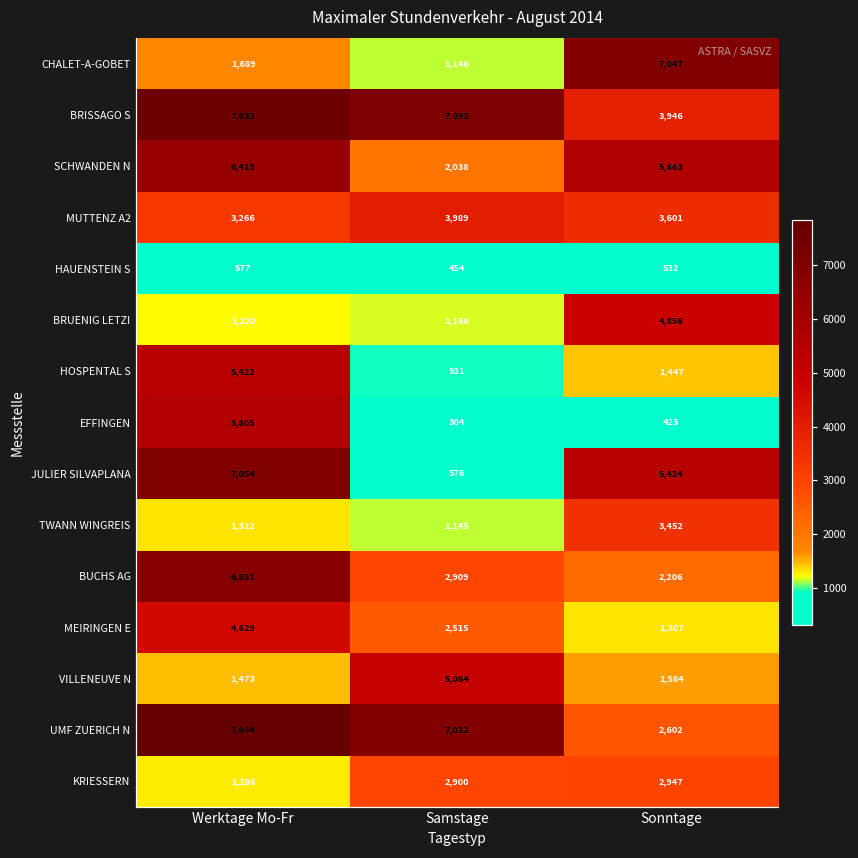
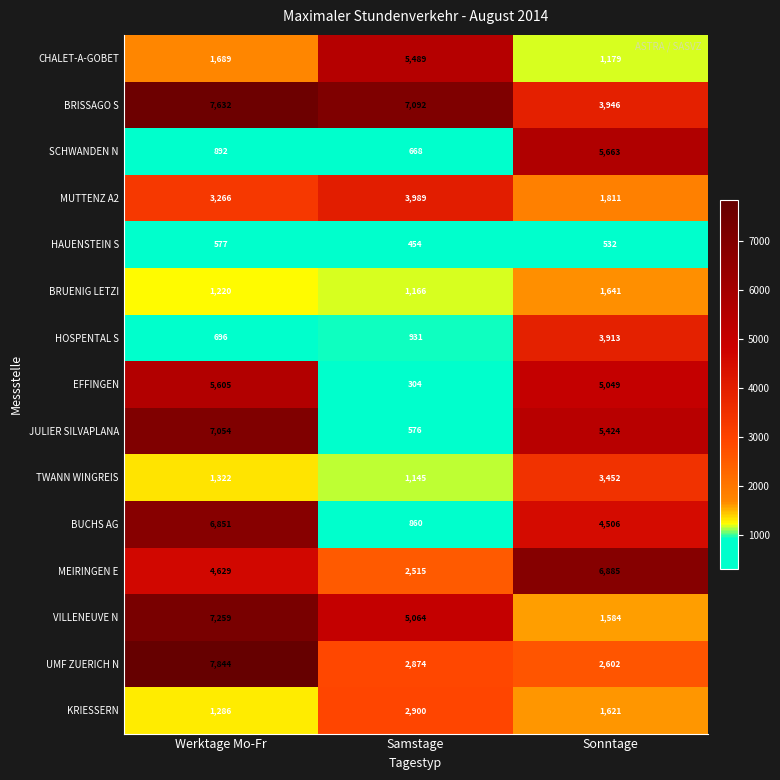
CHALET-A-GOBET, Samstage: 1,146 -> 5,489
CHALET-A-GOBET, Sonntage: 7,047 -> 1,179
SCHWANDEN N, Werktage Mo-Fr: 6,419 -> 892
SCHWANDEN N, Samstage: 2,038 -> 668
MUTTENZ A2, Sonntage: 3,601 -> 1,811
BRUENIG LETZI, Sonntage: 4,856 -> 1,641
HOSPENTAL S, Werktage Mo-Fr: 5,422 -> 696
HOSPENTAL S, Sonntage: 1,447 -> 3,913
EFFINGEN, Sonntage: 423 -> 5,049
BUCHS AG, Samstage: 2,909 -> 860
BUCHS AG, Sonntage: 2,206 -> 4,506
MEIRINGEN E, Sonntage: 1,307 -> 6,885
VILLENEUVE N, Werktage Mo-Fr: 1,473 -> 7,259
UMF ZUERICH N, Samstage: 7,012 -> 2,874
KRIESSERN, Sonntage: 2,947 -> 1,621
